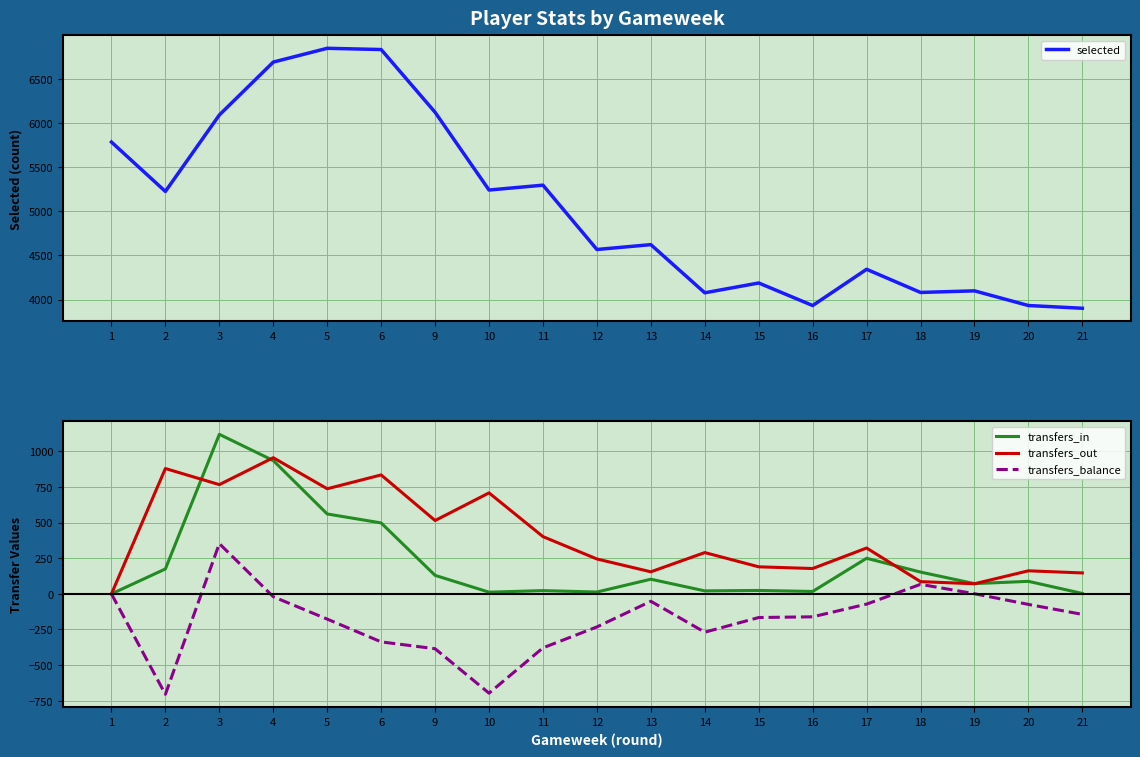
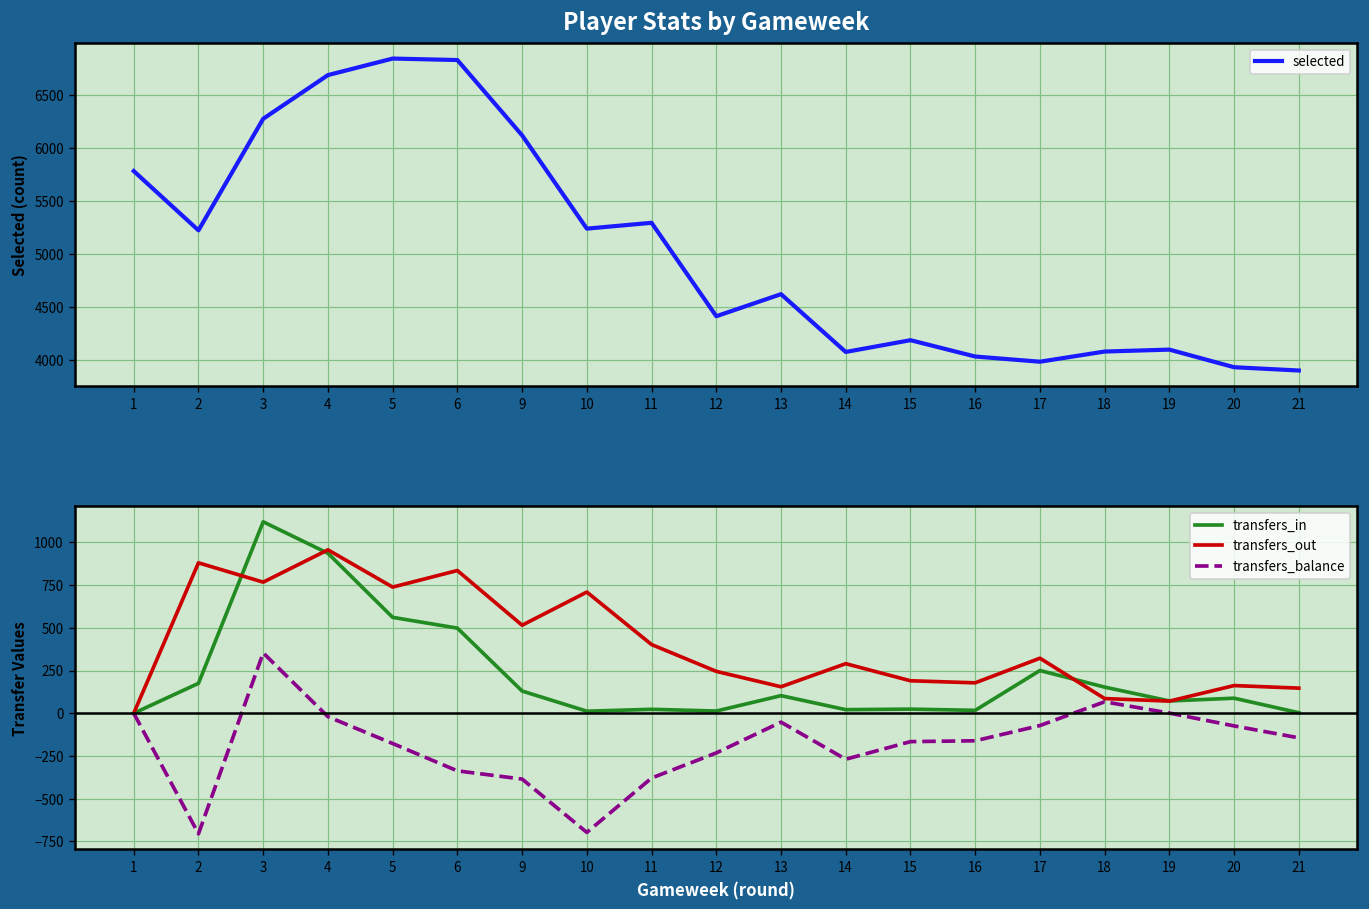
Player Stats by Gameweek, 3: 6100 -> 6300
Player Stats by Gameweek, 12: 4600 -> 4400
Player Stats by Gameweek, 16: 3900 -> 4000
Player Stats by Gameweek, 17: 4300 -> 4000
